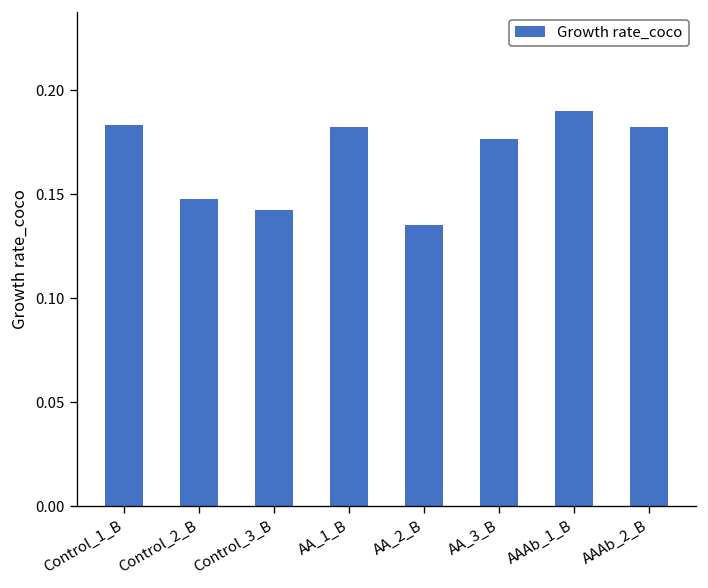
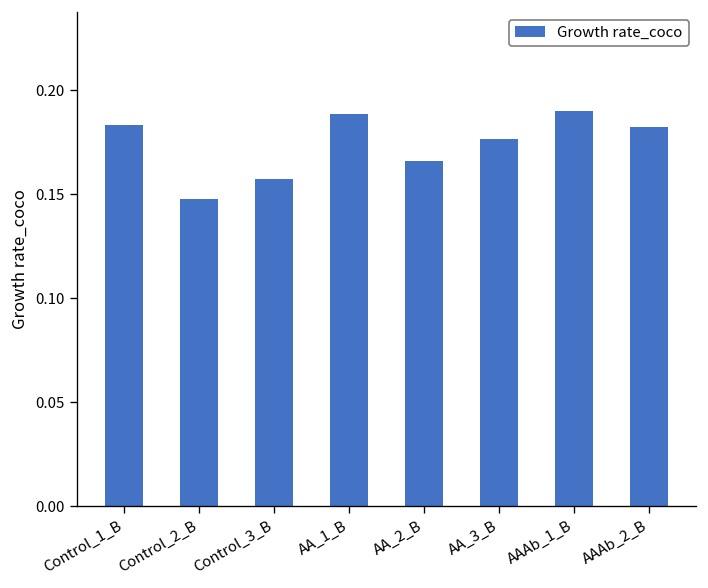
Control_3_B: 0.143 -> 0.157
AA_1_B: 0.183 -> 0.188
AA_2_B: 0.135 -> 0.166
